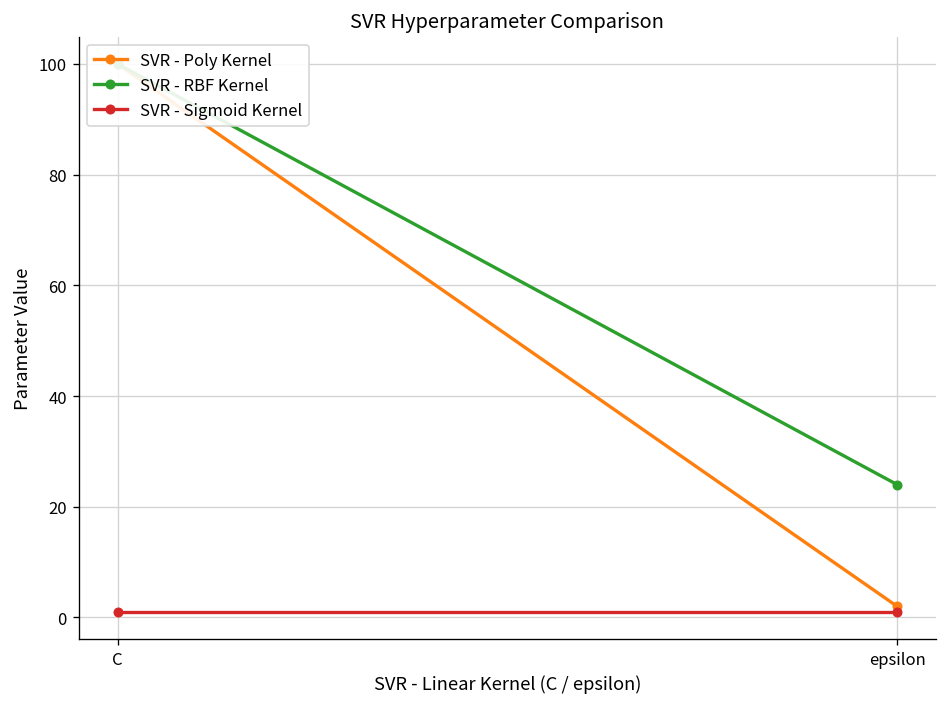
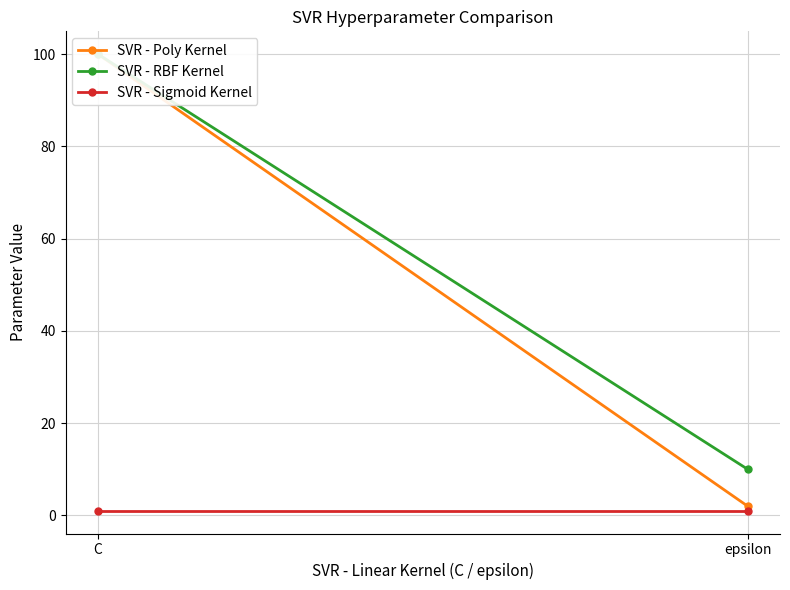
SVR - RBF Kernel, epsilon: 24 -> 10
